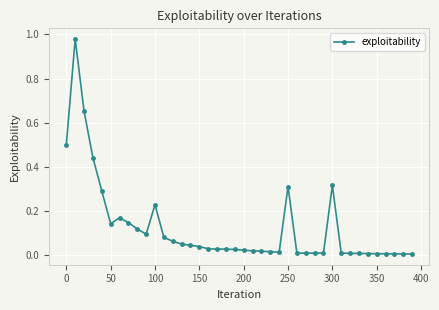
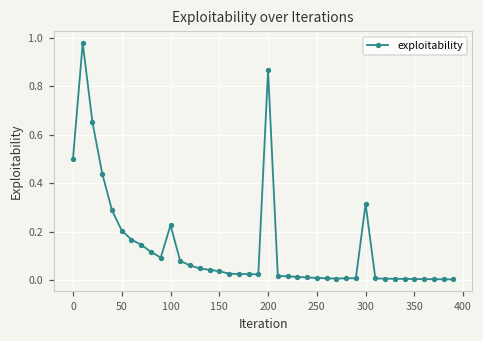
50: 0.14 -> 0.21
200: 0.02 -> 0.87
250: 0.31 -> 0.01
